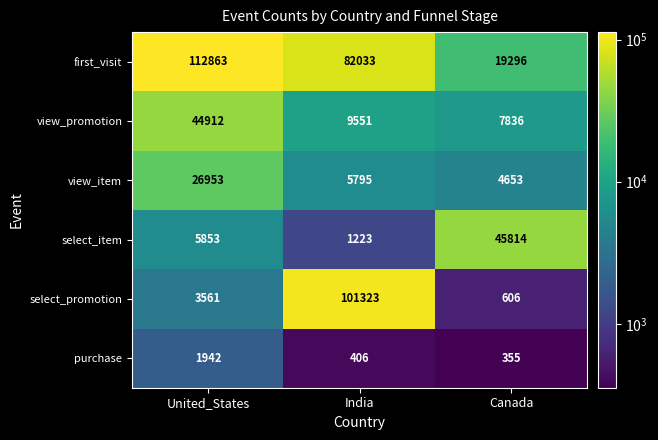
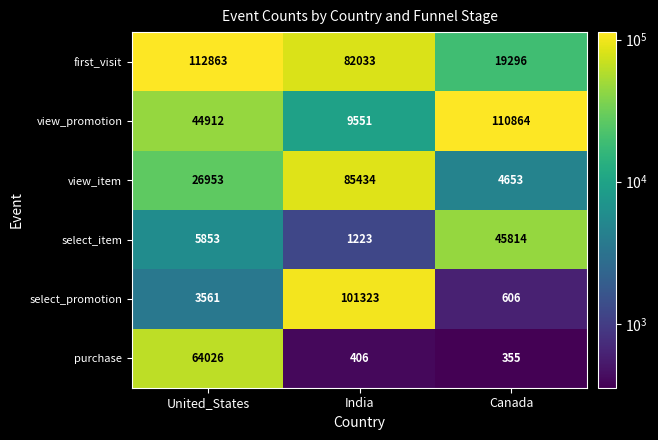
view_promotion, Canada: 7836 -> 110864
view_item, India: 5795 -> 85434
purchase, United_States: 1942 -> 64026
